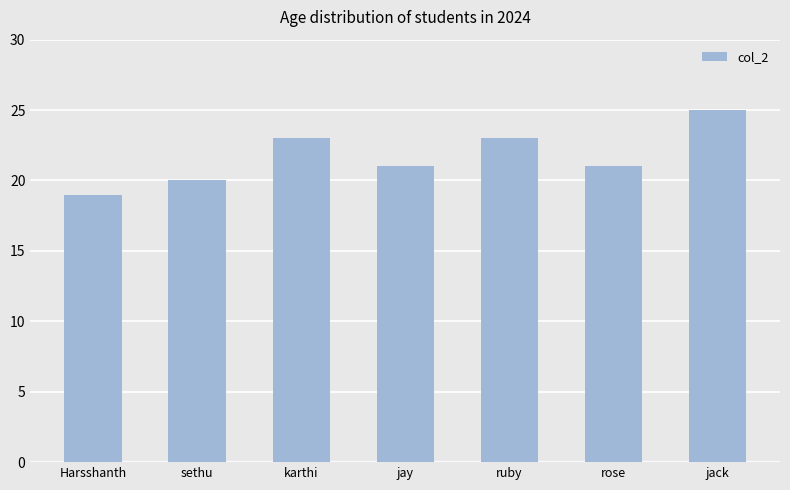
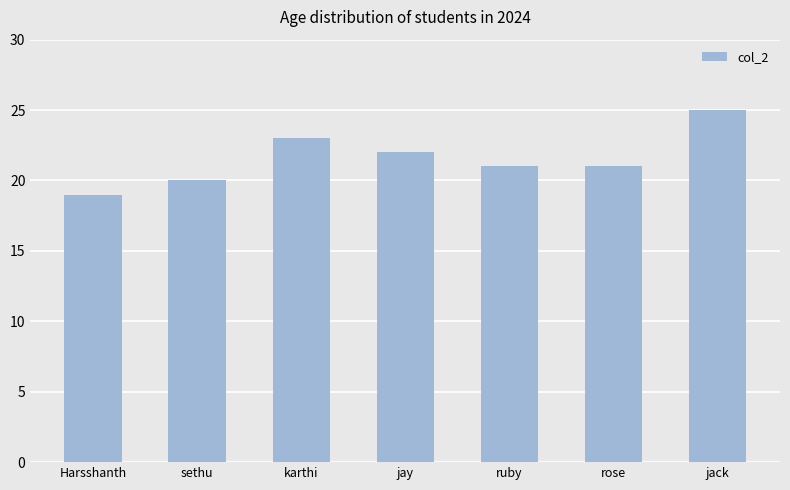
jay: 21 -> 22
ruby: 23 -> 21
